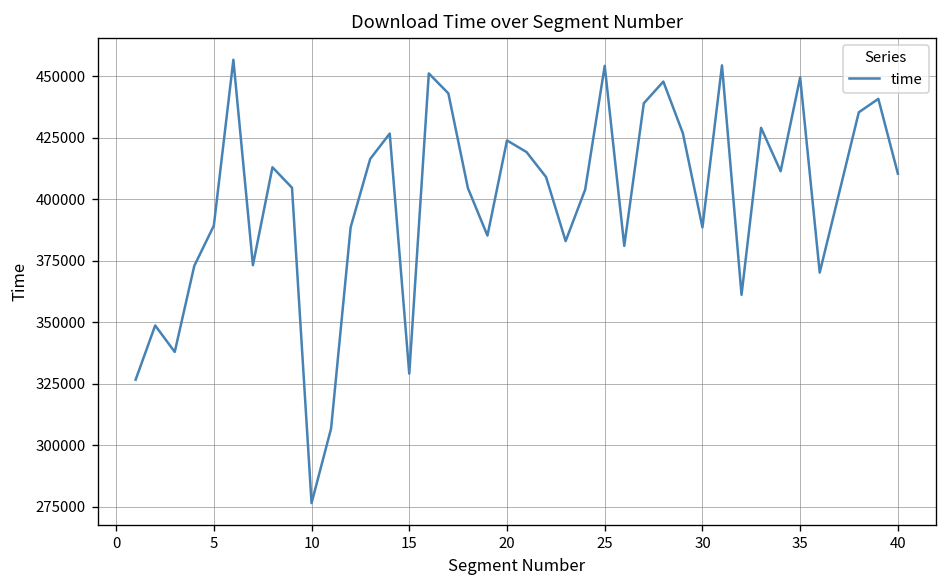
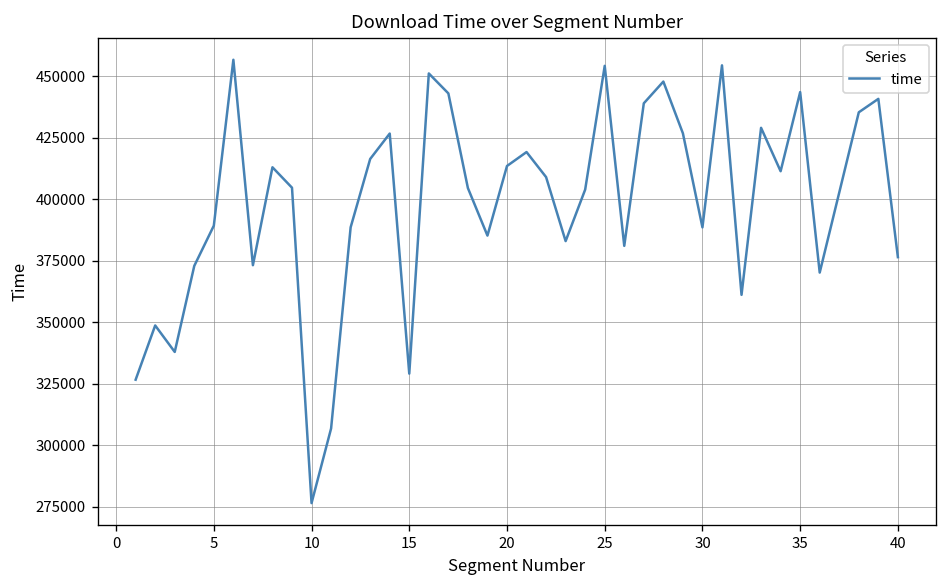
20: 424000 -> 414000
35: 450000 -> 444000
40: 410000 -> 377000
